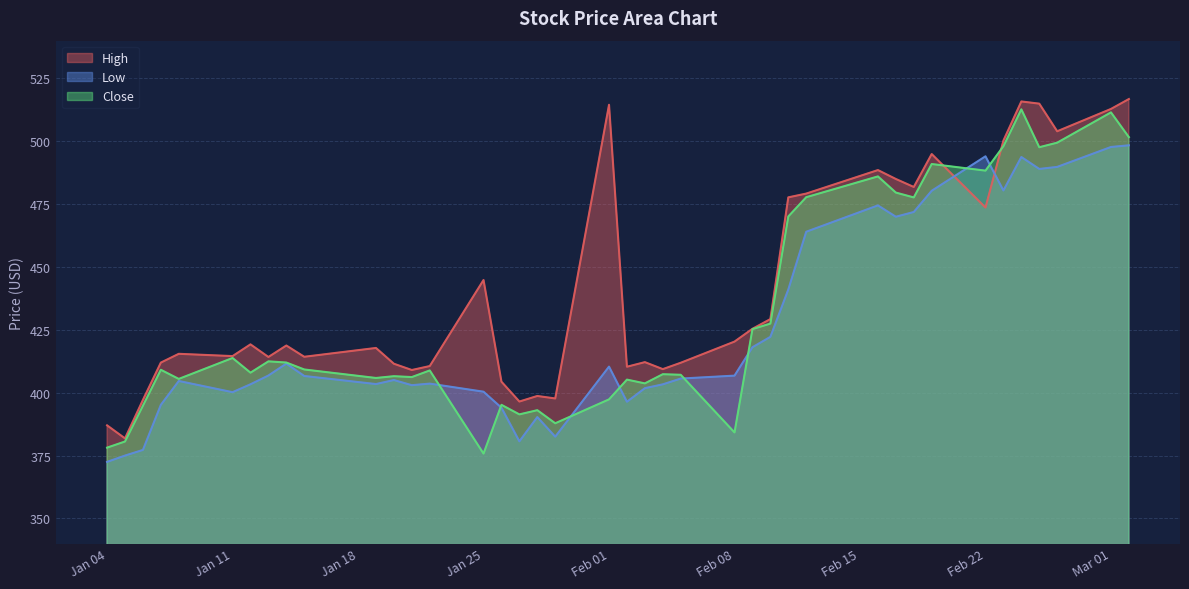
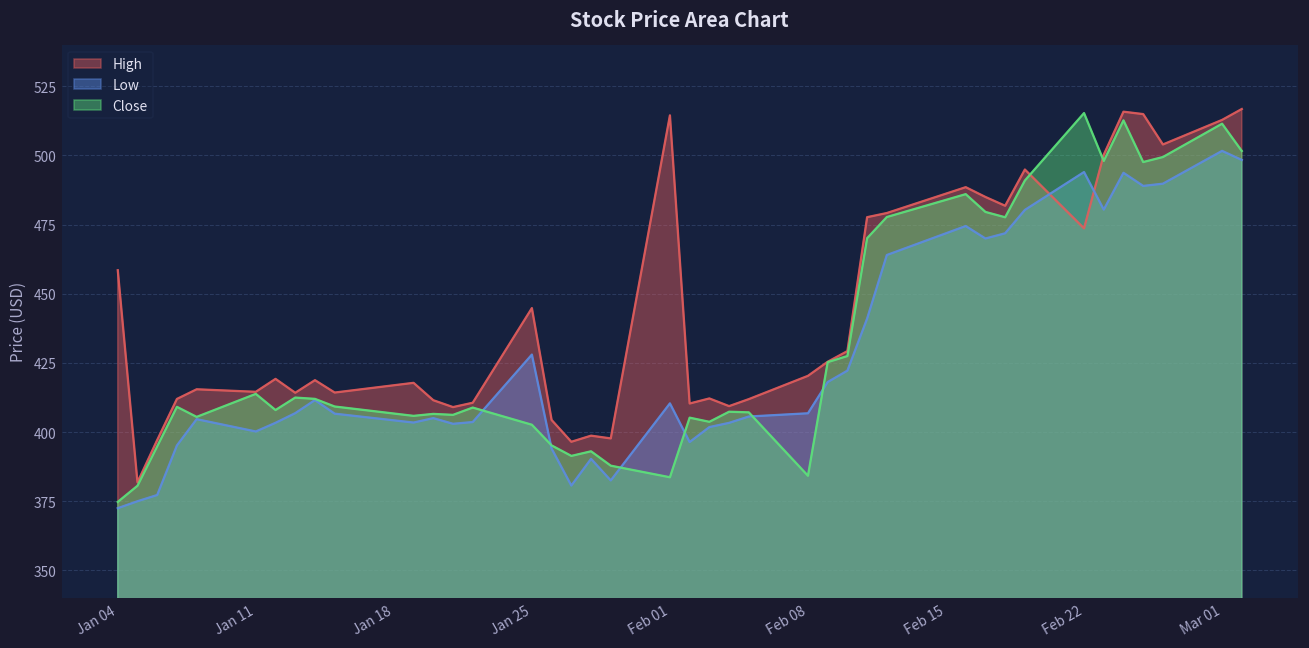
High, Jan 04: 387 -> 459
Close, Jan 04: 378 -> 375
Low, Jan 25: 400 -> 428
Close, Jan 25: 376 -> 403
Close, Feb 01: 397 -> 384
Close, Feb 22: 488 -> 515
Low, Mar 01: 498 -> 502
